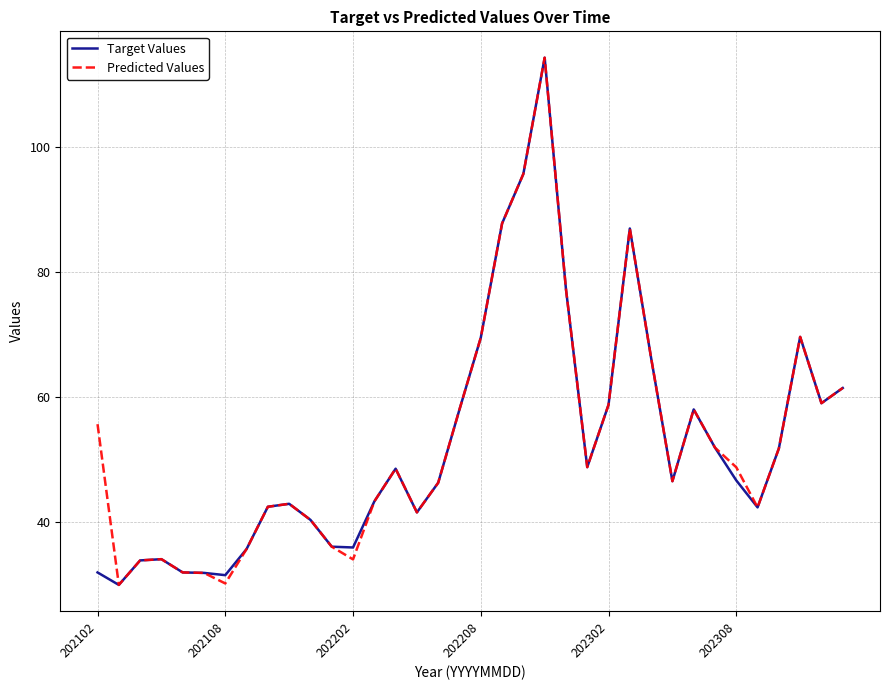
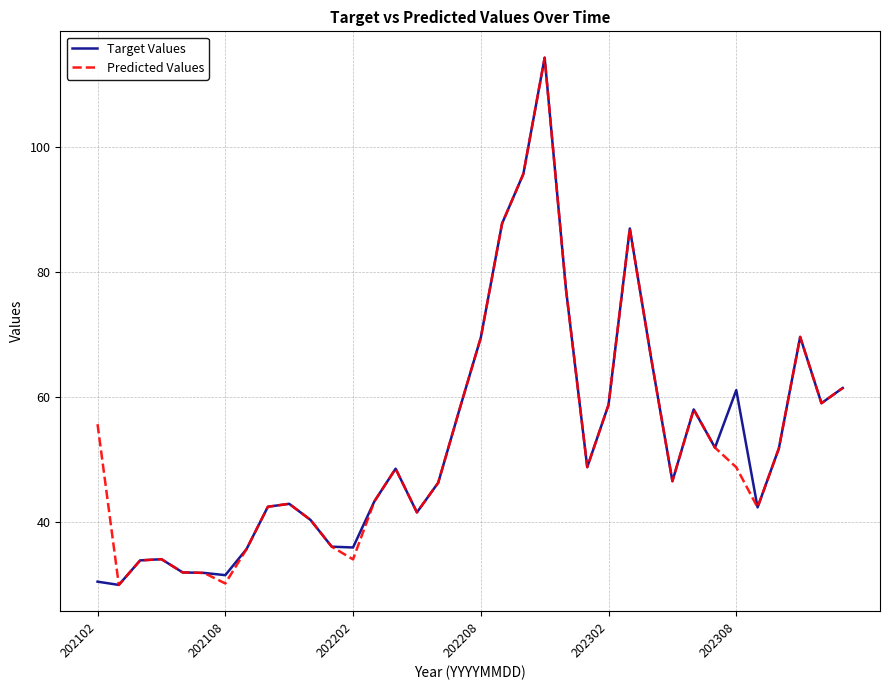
Target Values, 202102: 32 -> 30
Target Values, 202308: 47 -> 61
